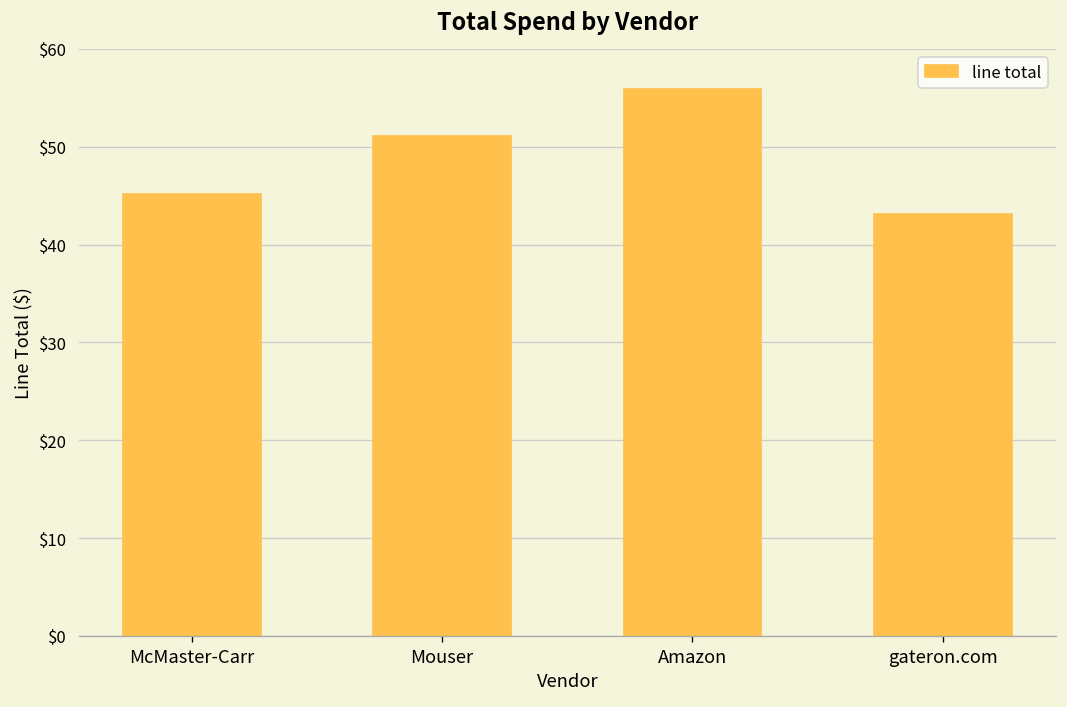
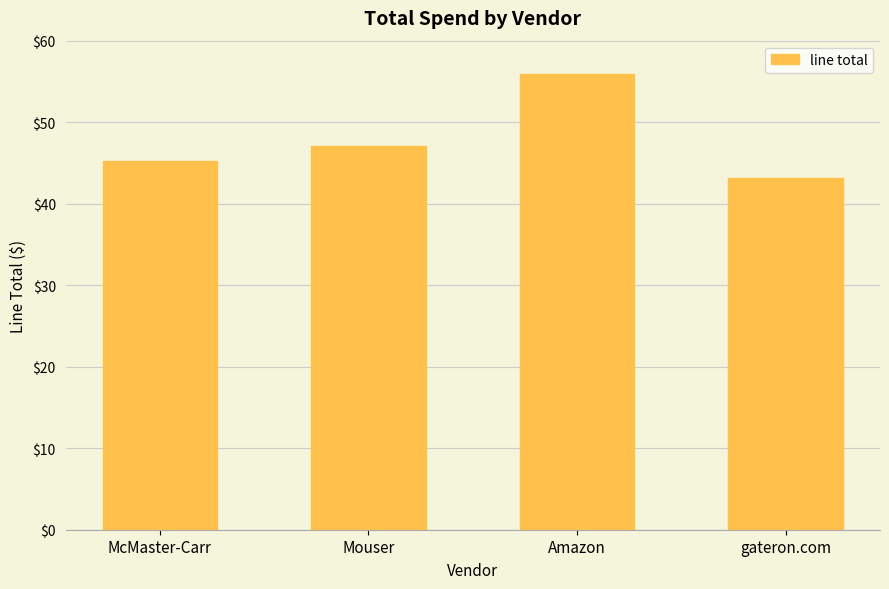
Mouser: $51 -> $47
